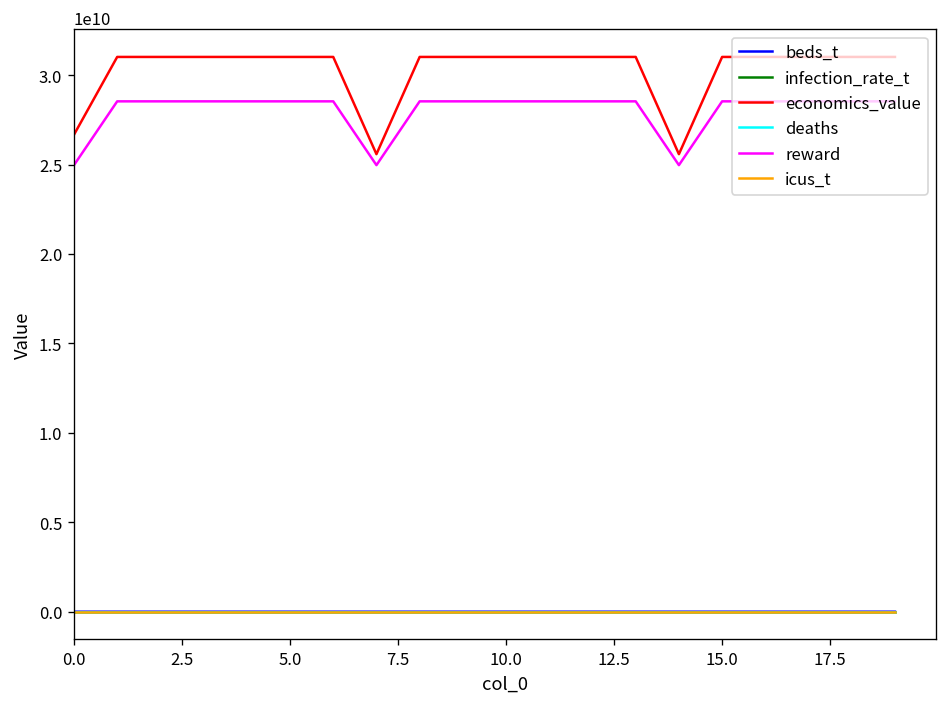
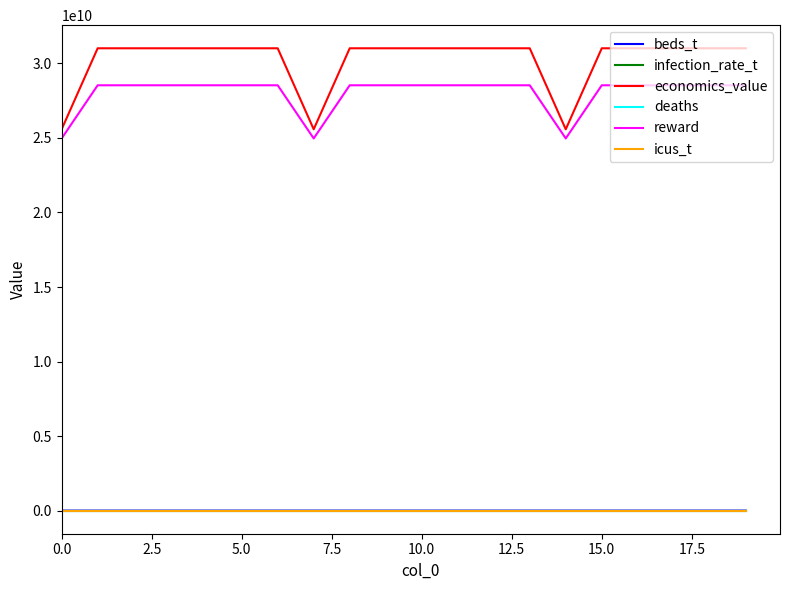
economics_value, 0.0: 26700000000 -> 25600000000
